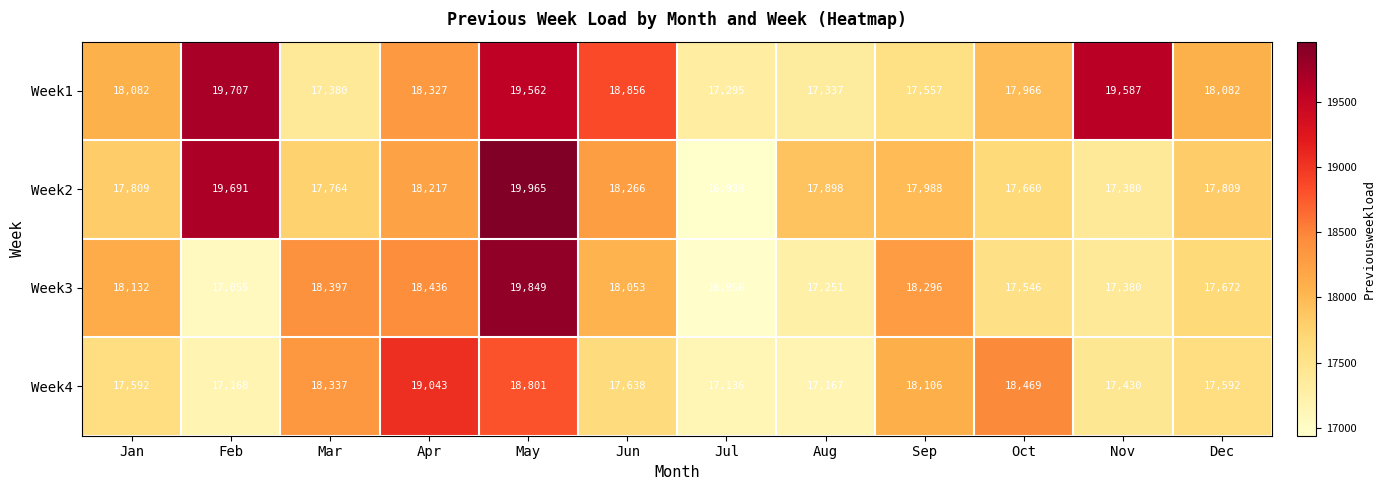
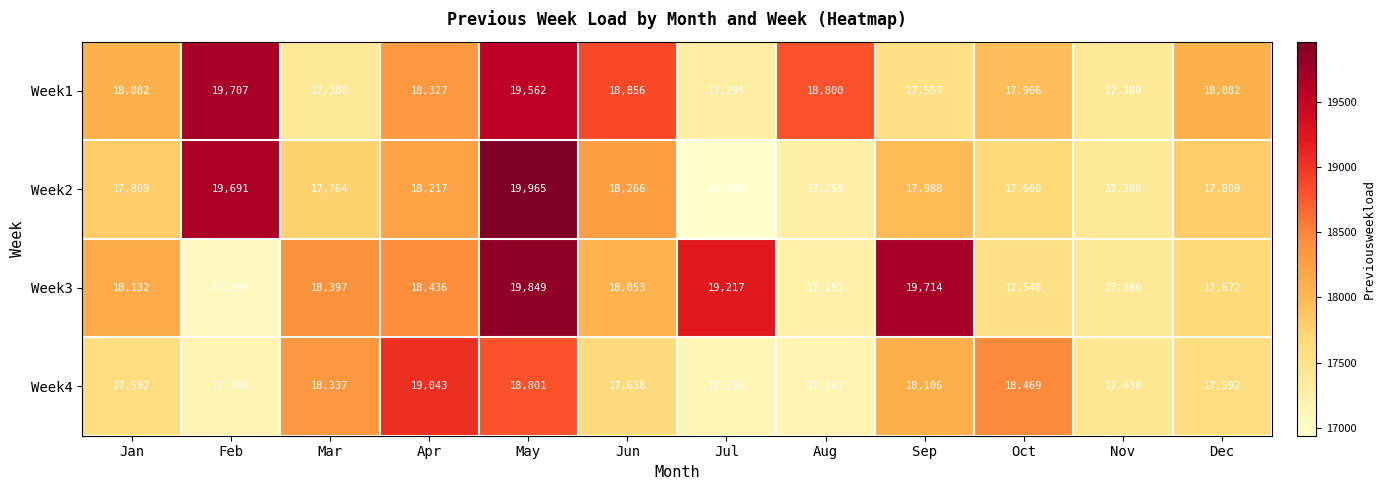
Week1, Aug: 17,337 -> 18,800
Week1, Nov: 19,587 -> 17,380
Week2, Aug: 17,898 -> 17,258
Week3, Jul: 16,956 -> 19,217
Week3, Sep: 18,296 -> 19,714
